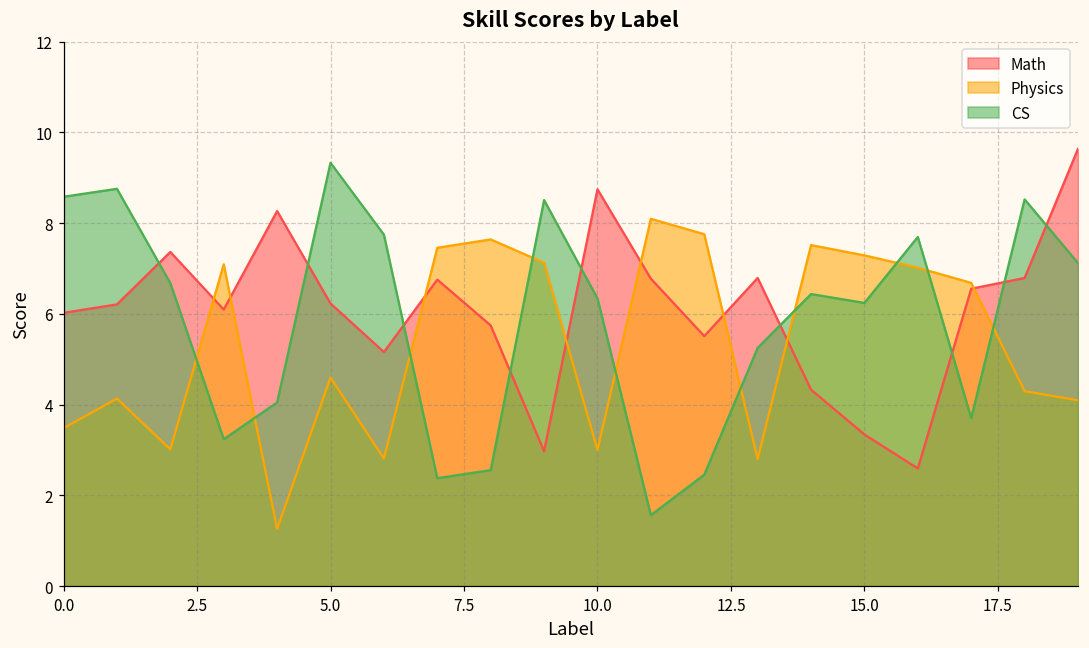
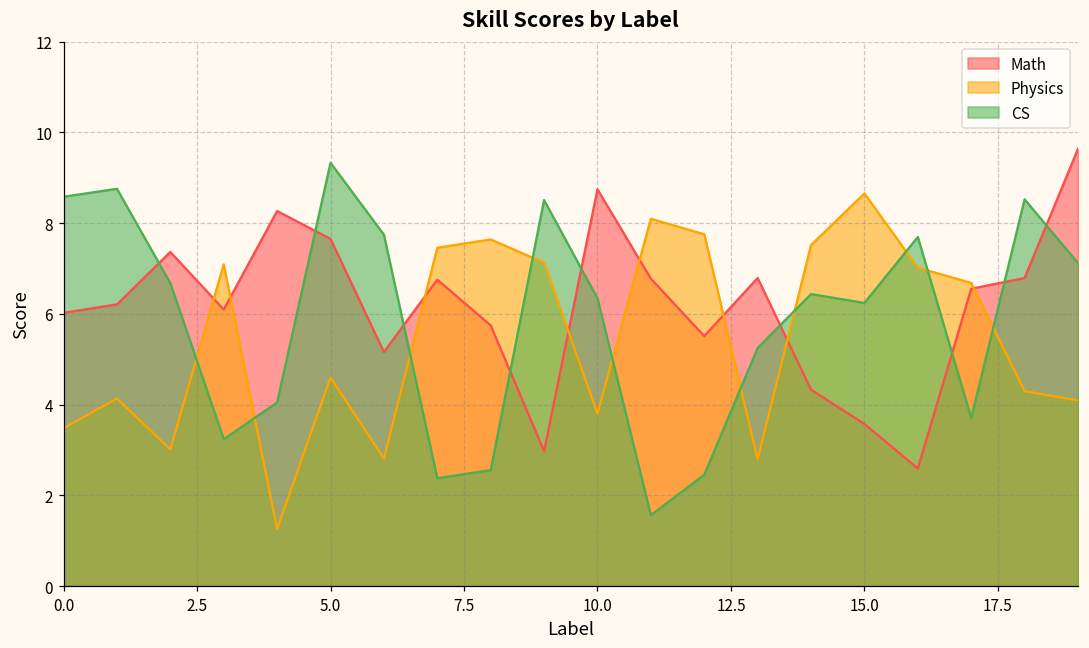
Math, 5.0: 6.2 -> 7.7
Physics, 10.0: 3.0 -> 3.8
Math, 15.0: 3.3 -> 3.6
Physics, 15.0: 7.3 -> 8.7
